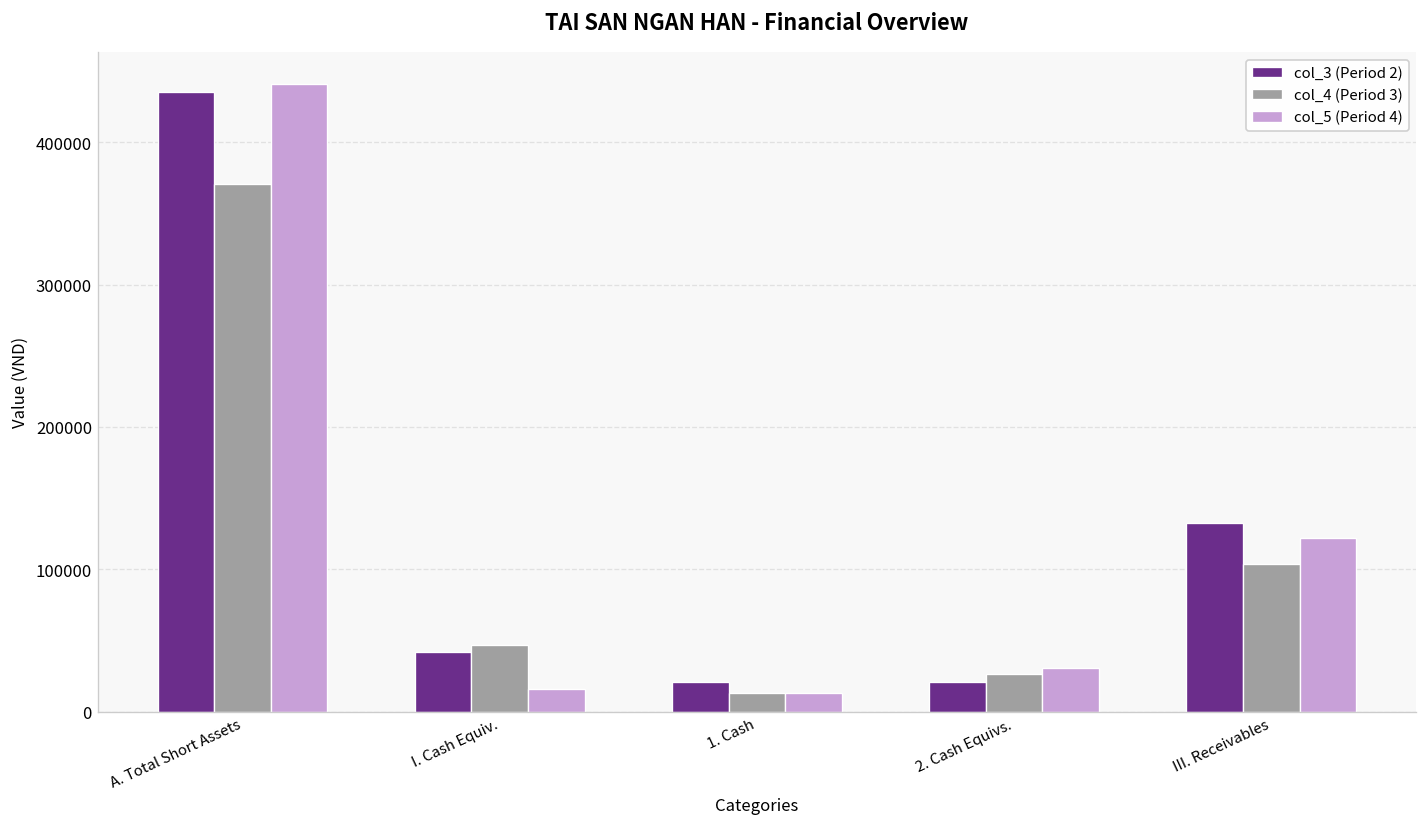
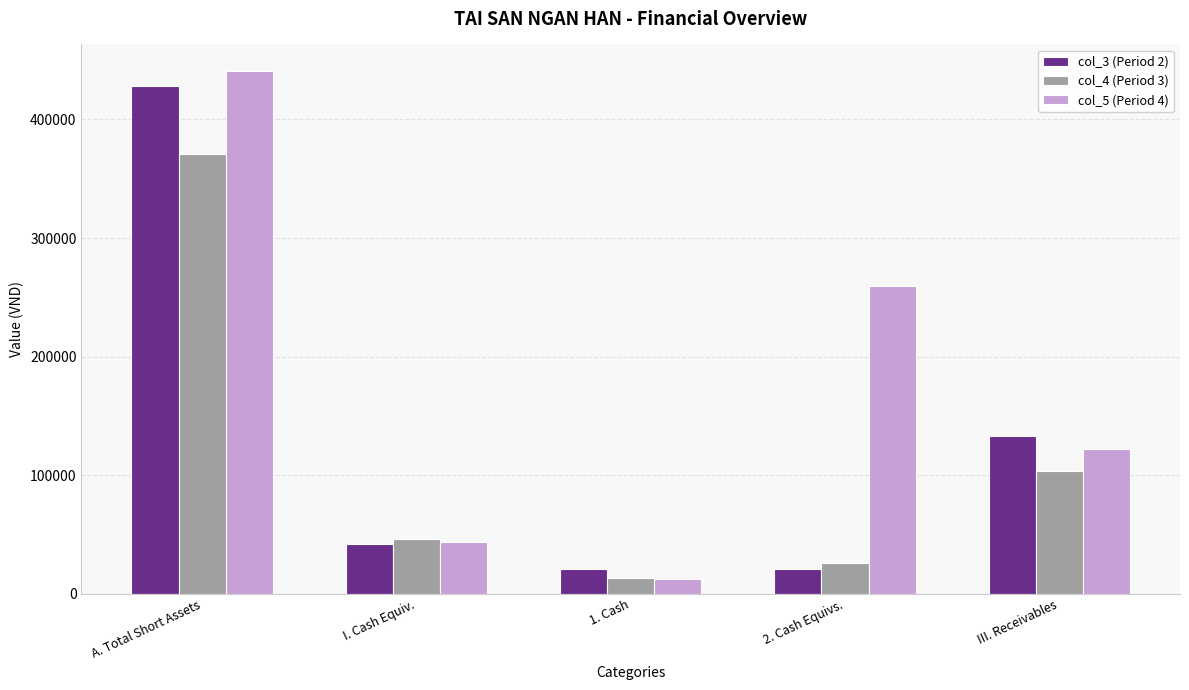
col_3 (Period 2), A. Total Short Assets: 436000 -> 428000
col_5 (Period 4), I. Cash Equiv.: 16000 -> 43000
col_5 (Period 4), 2. Cash Equivs.: 31000 -> 260000
